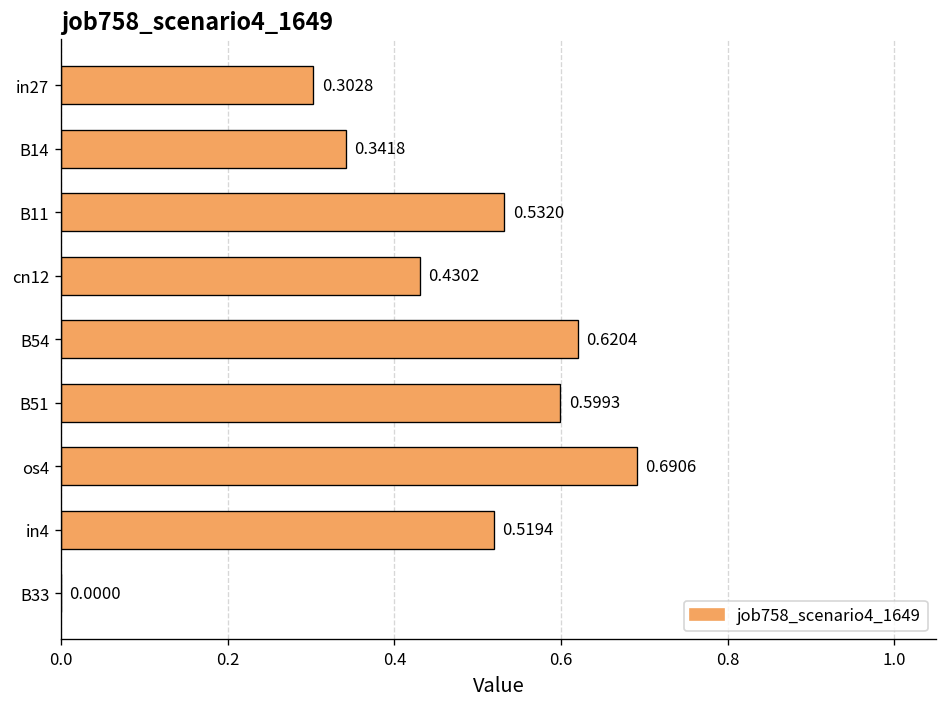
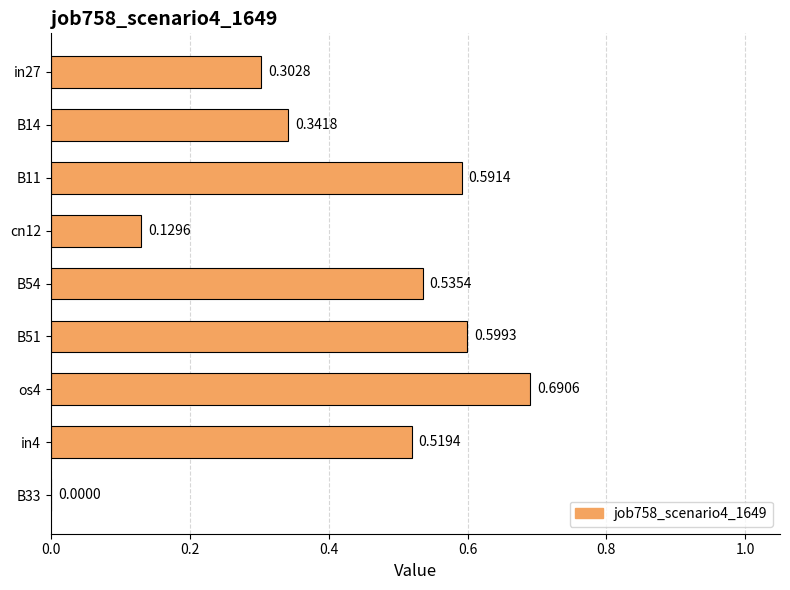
B11: 0.5320 -> 0.5914
cn12: 0.4302 -> 0.1296
B54: 0.6204 -> 0.5354
